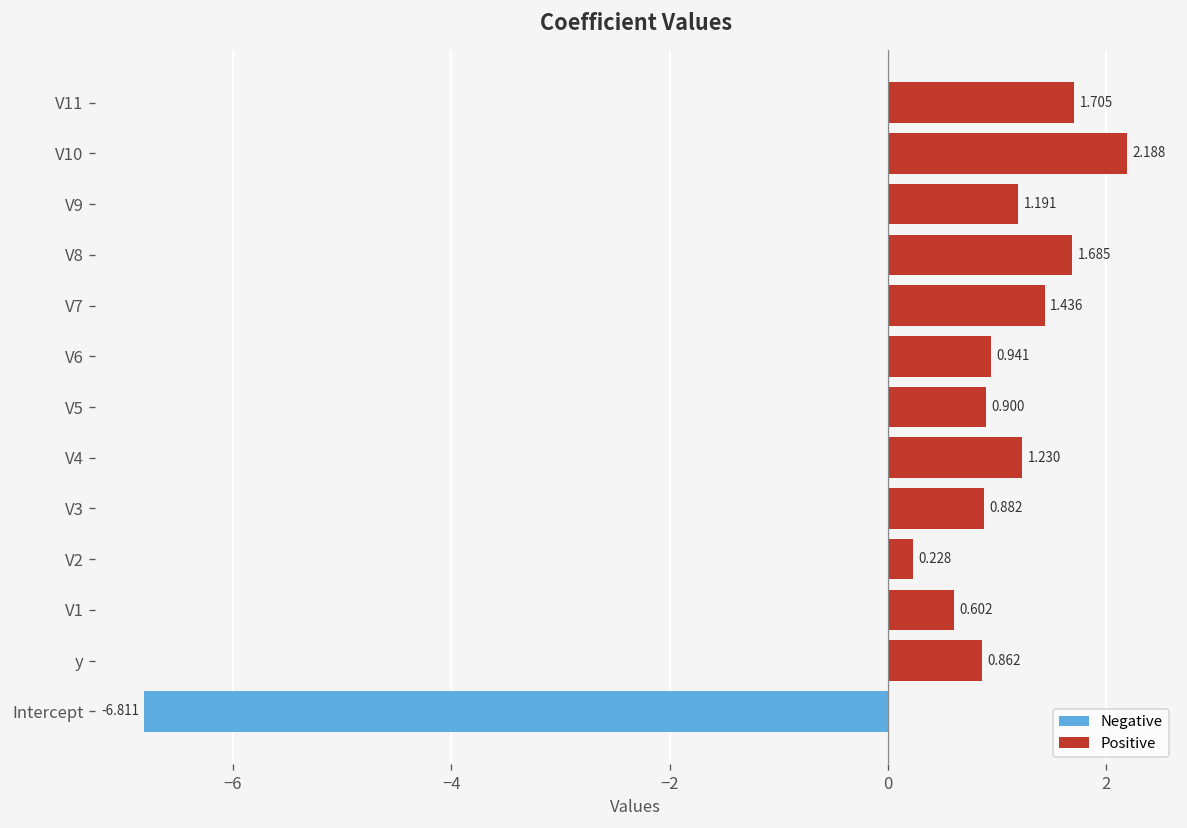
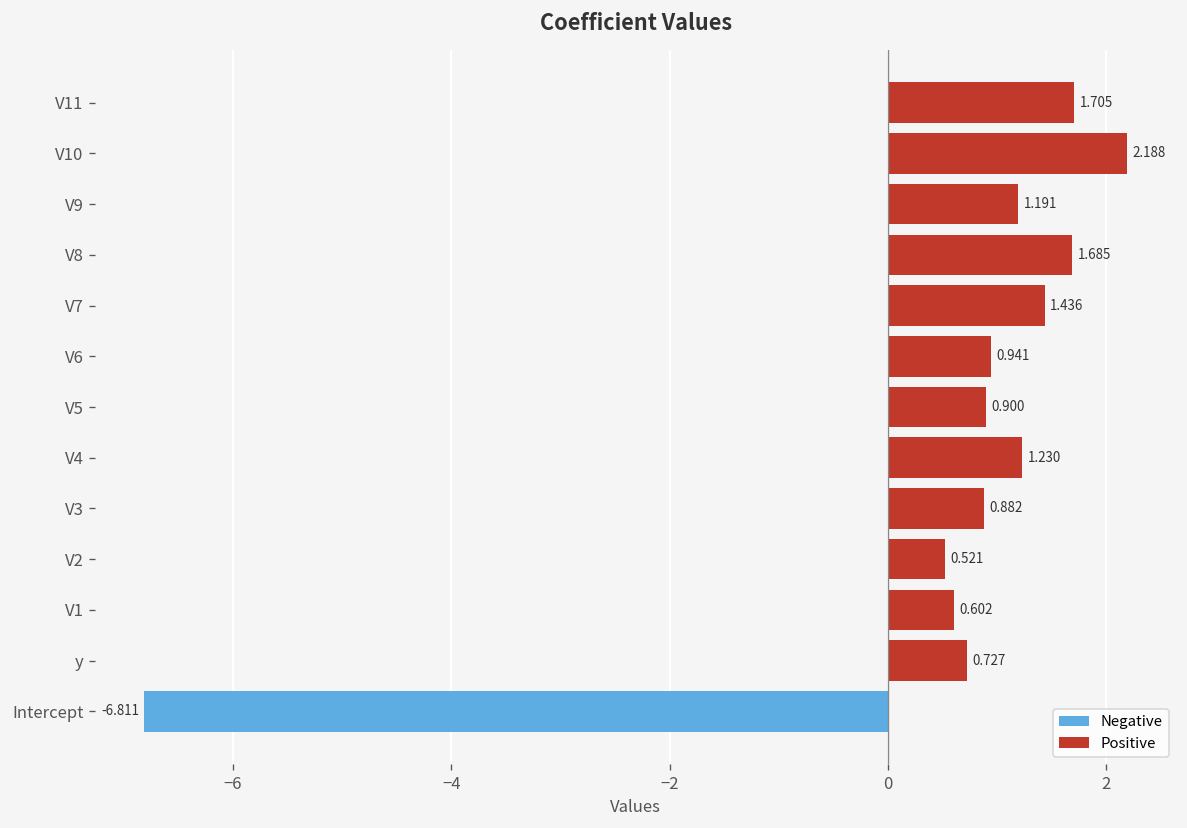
Positive, V2: 0.228 -> 0.521
Positive, y: 0.862 -> 0.727
